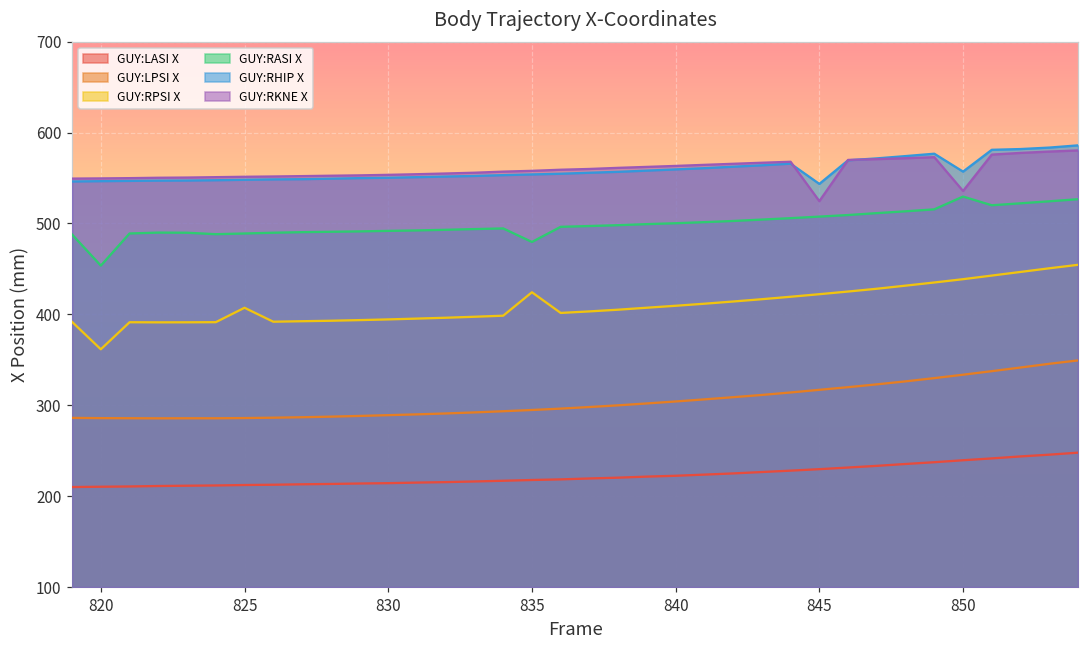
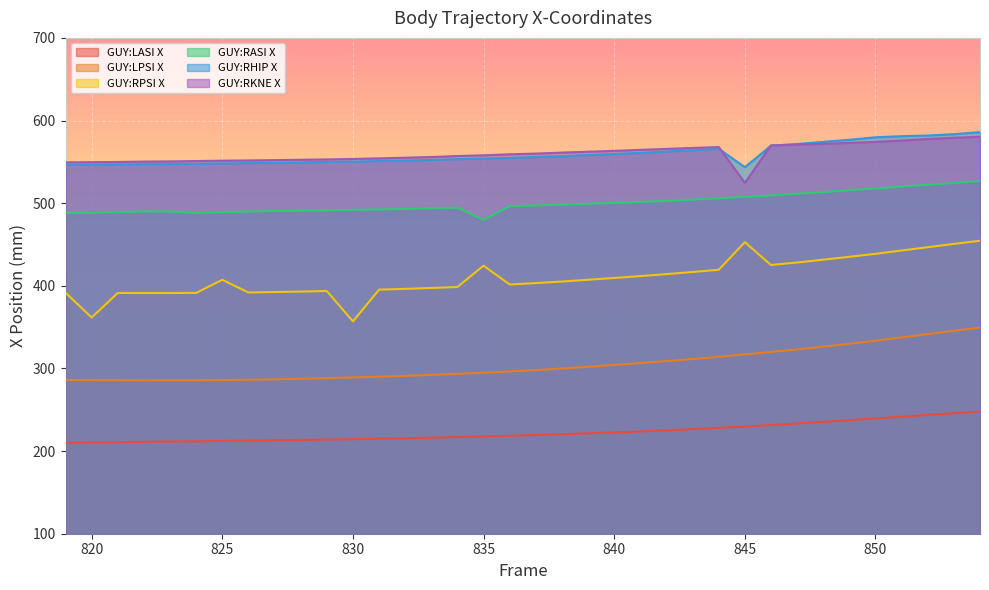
GUY:RASI X, 820: 450 -> 490
GUY:RPSI X, 830: 390 -> 360
GUY:RPSI X, 845: 420 -> 450
GUY:RASI X, 850: 530 -> 520
GUY:RHIP X, 850: 560 -> 580
GUY:RKNE X, 850: 540 -> 570
